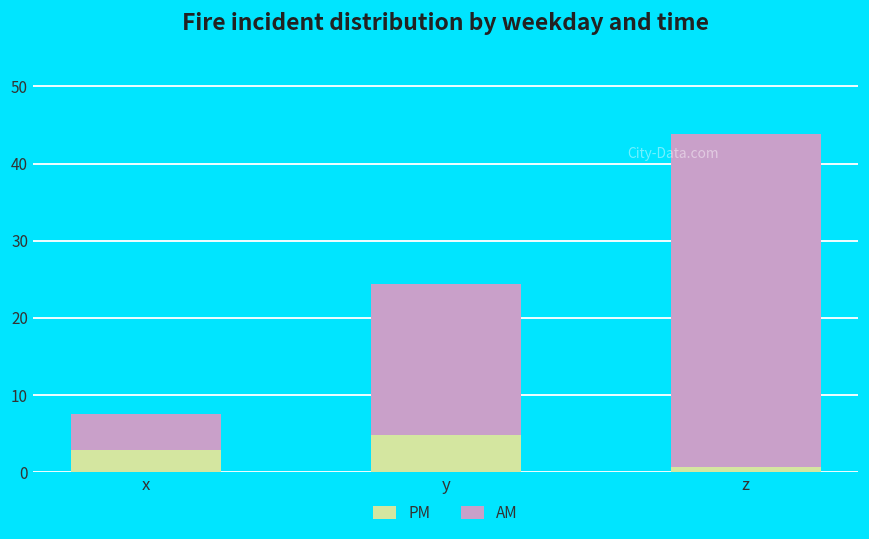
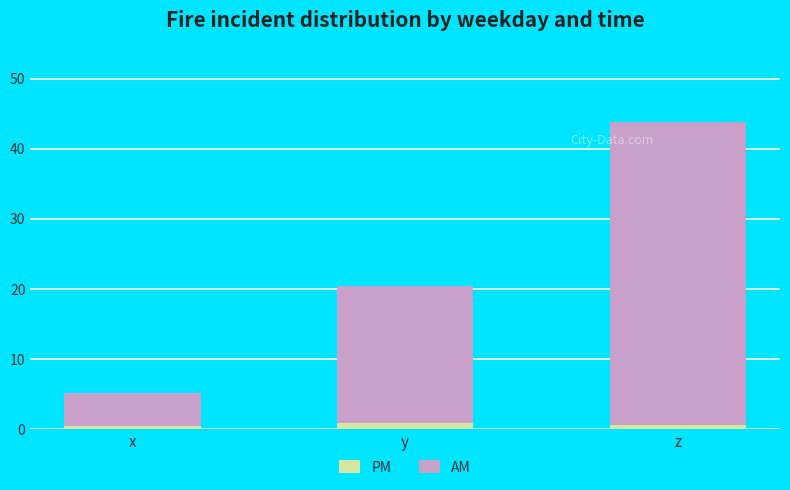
PM, x: 3 -> 0
PM, y: 5 -> 1
